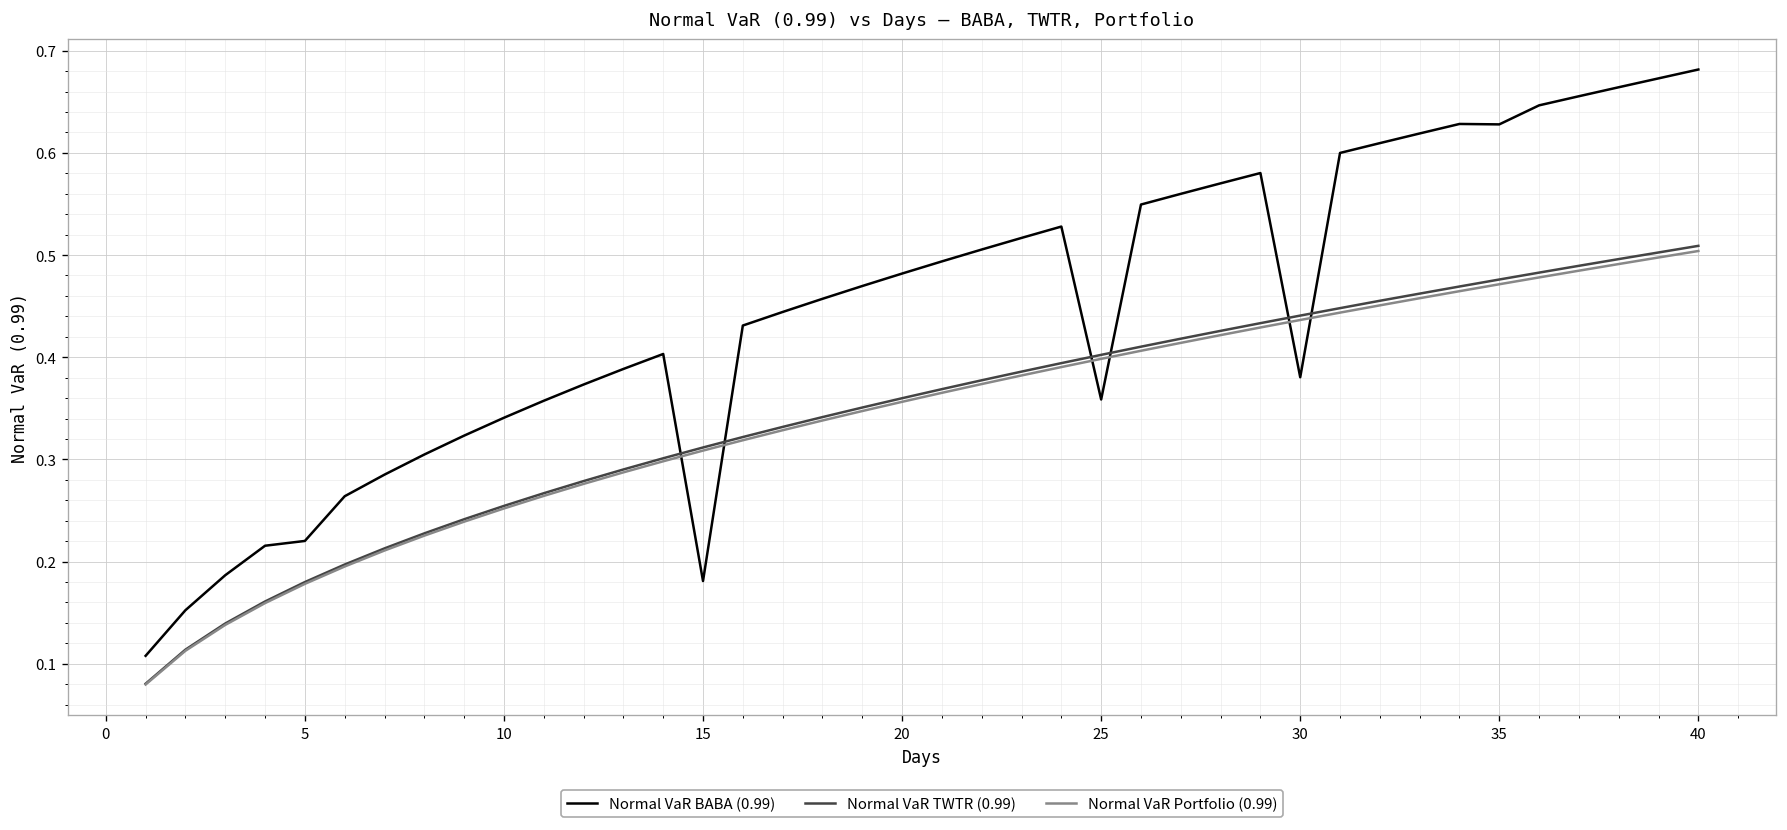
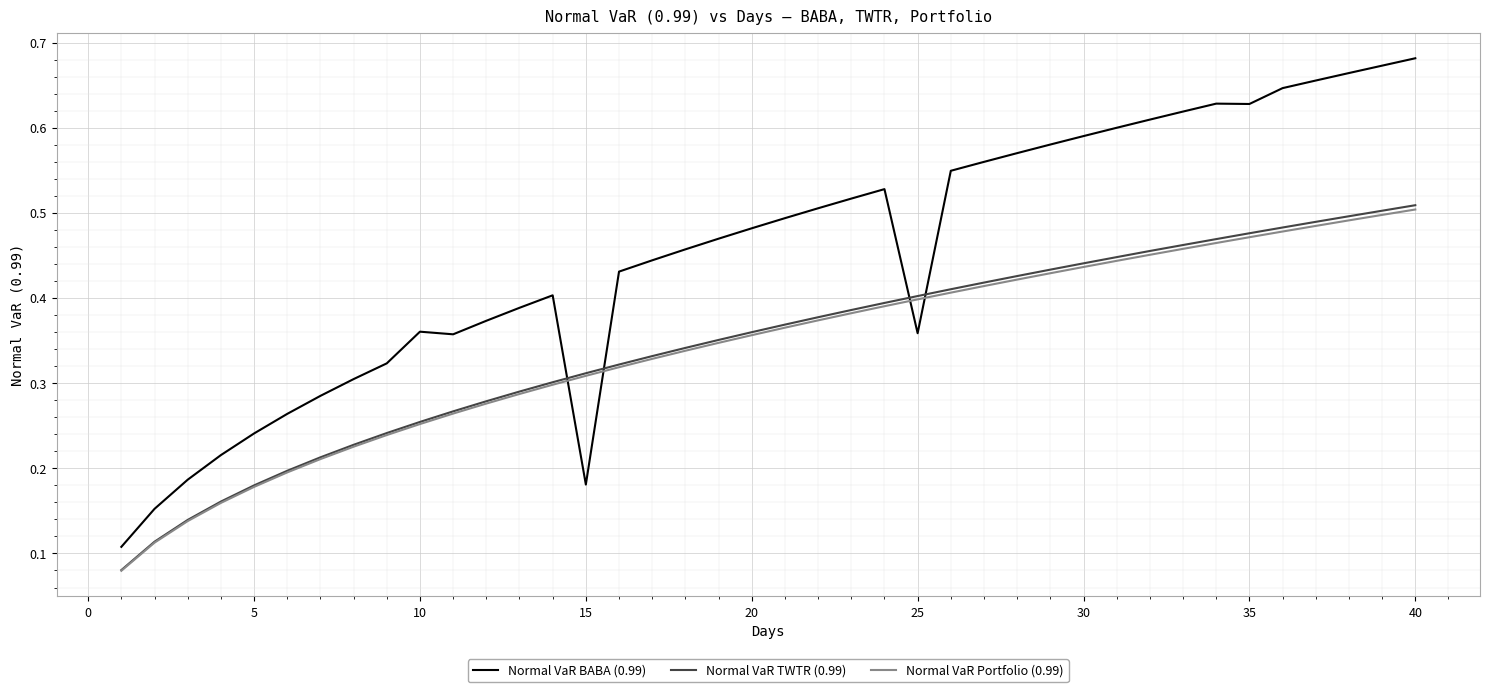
Normal VaR BABA (0.99), 5: 0.22 -> 0.24
Normal VaR BABA (0.99), 10: 0.34 -> 0.36
Normal VaR BABA (0.99), 30: 0.38 -> 0.59
